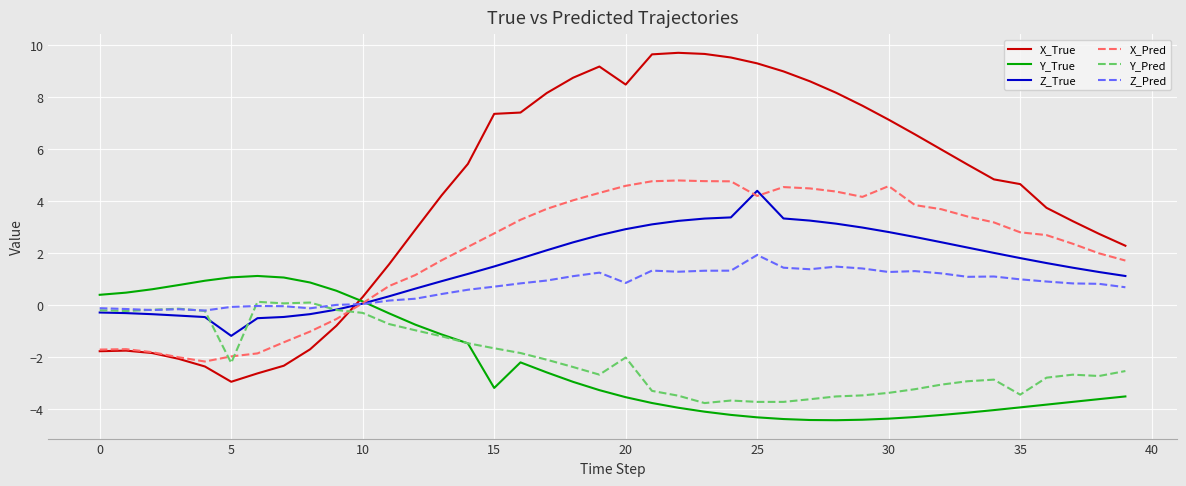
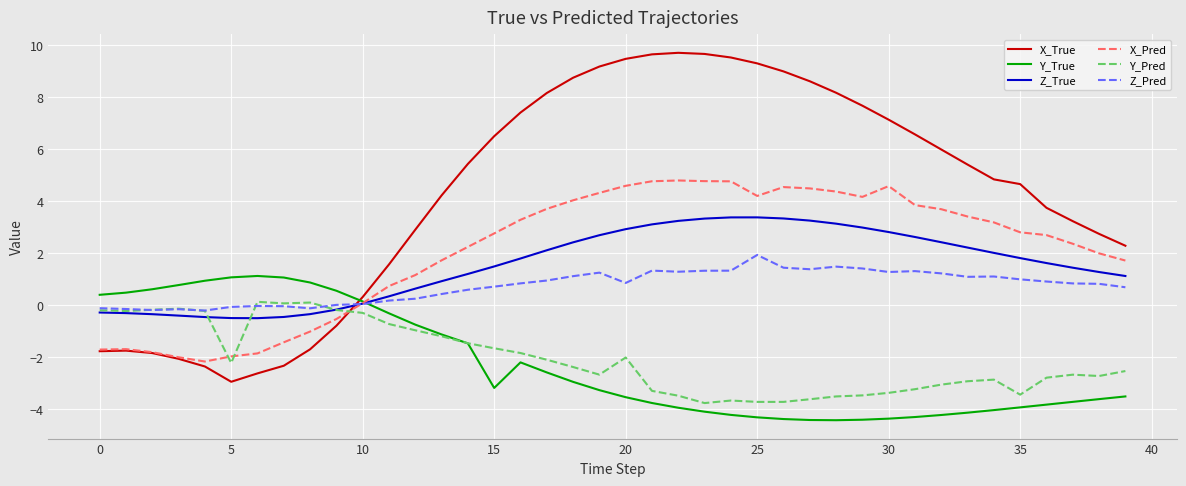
Z_True, 5: -1.2 -> -0.5
X_True, 15: 7.4 -> 6.5
X_True, 20: 8.5 -> 9.5
Z_True, 25: 4.4 -> 3.4
